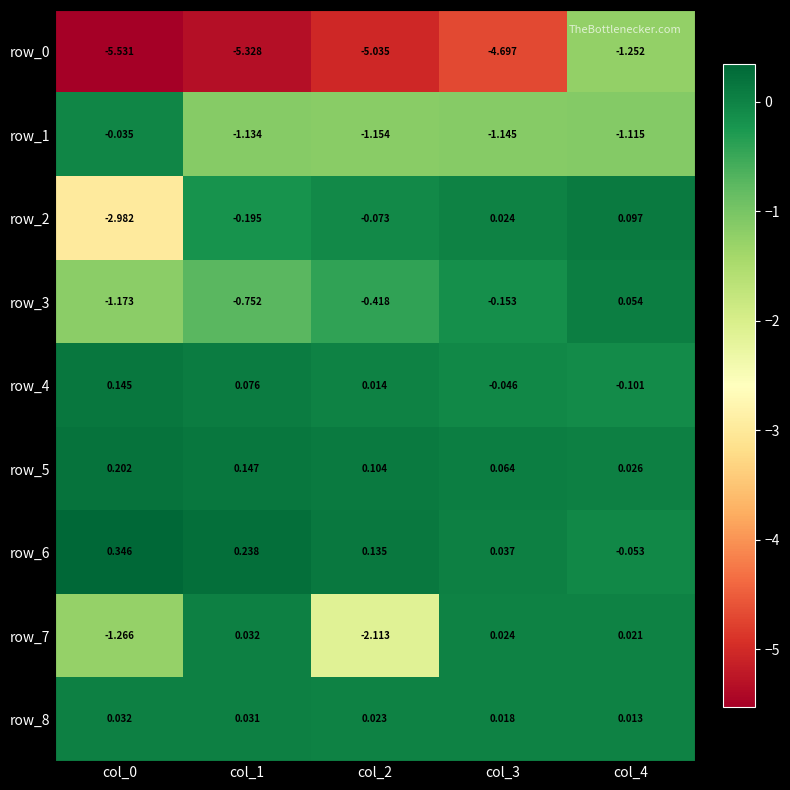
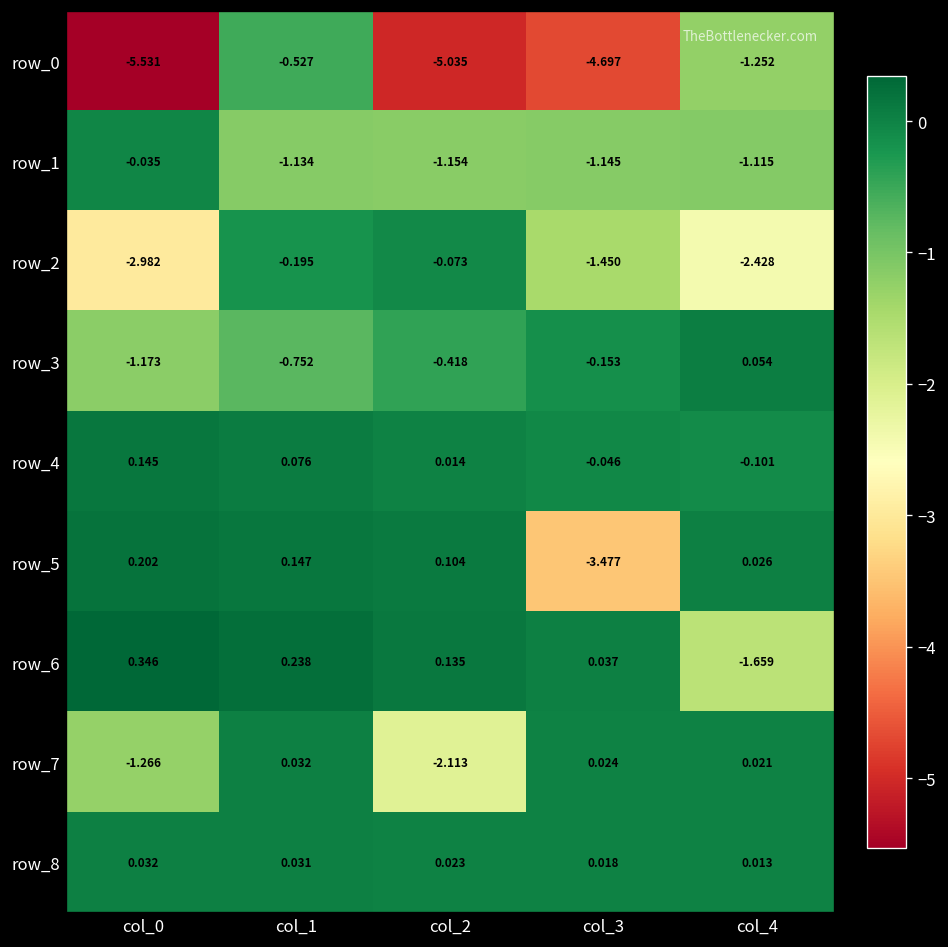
row_0, col_1: -5.328 -> -0.527
row_2, col_3: 0.024 -> -1.450
row_2, col_4: 0.097 -> -2.428
row_5, col_3: 0.064 -> -3.477
row_6, col_4: -0.053 -> -1.659
